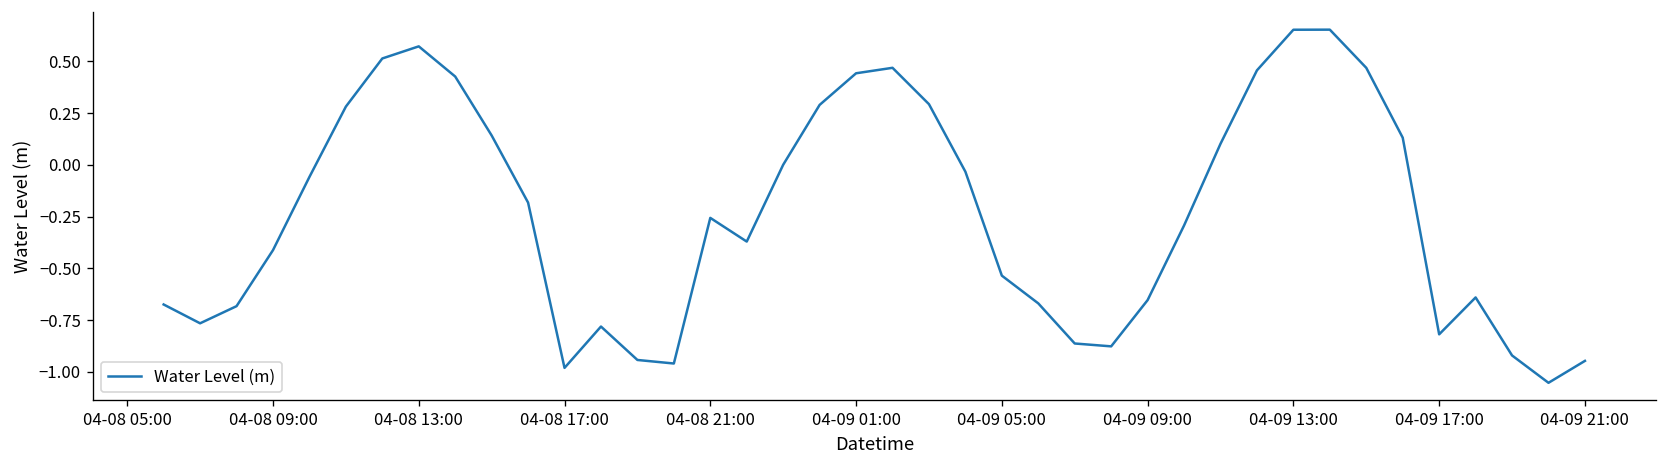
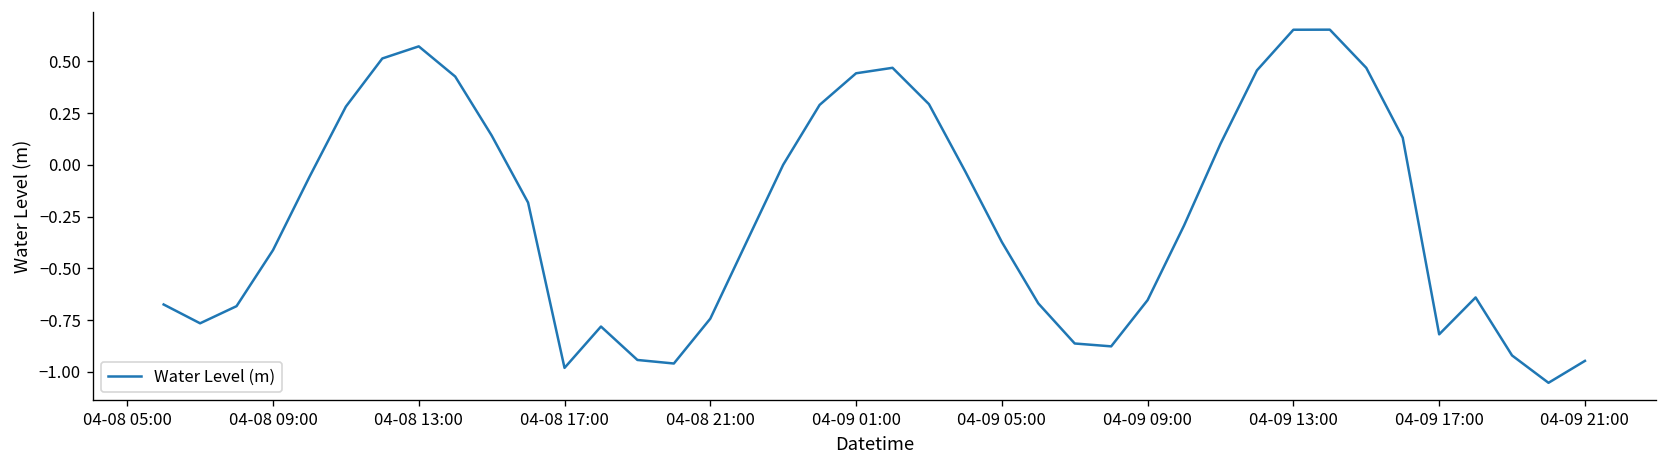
04-08 21:00: -0.26 -> -0.74
04-09 05:00: -0.54 -> -0.37
